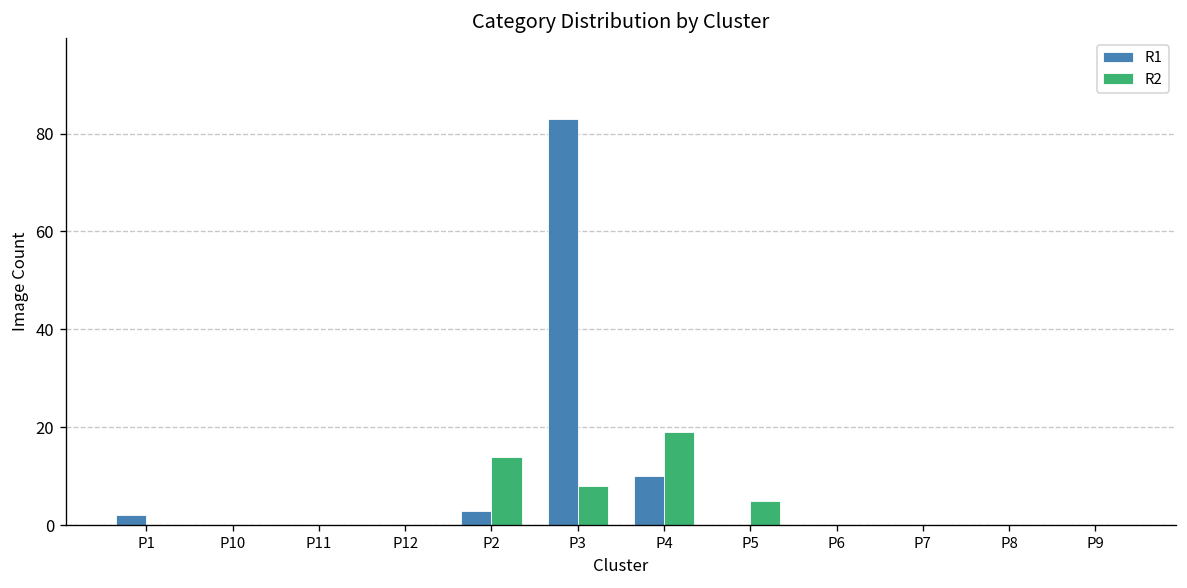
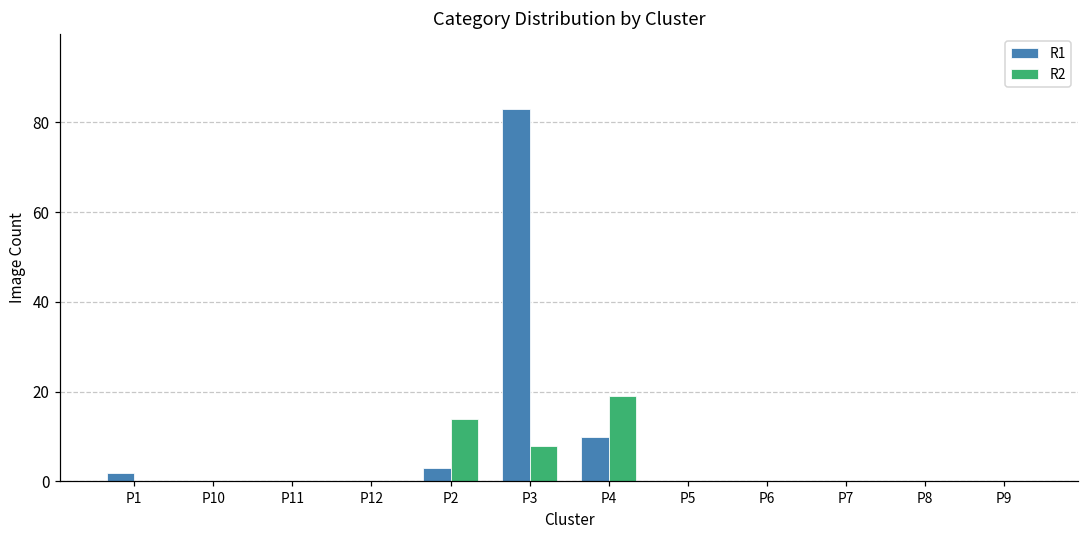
R2, P5: 5 -> 0
